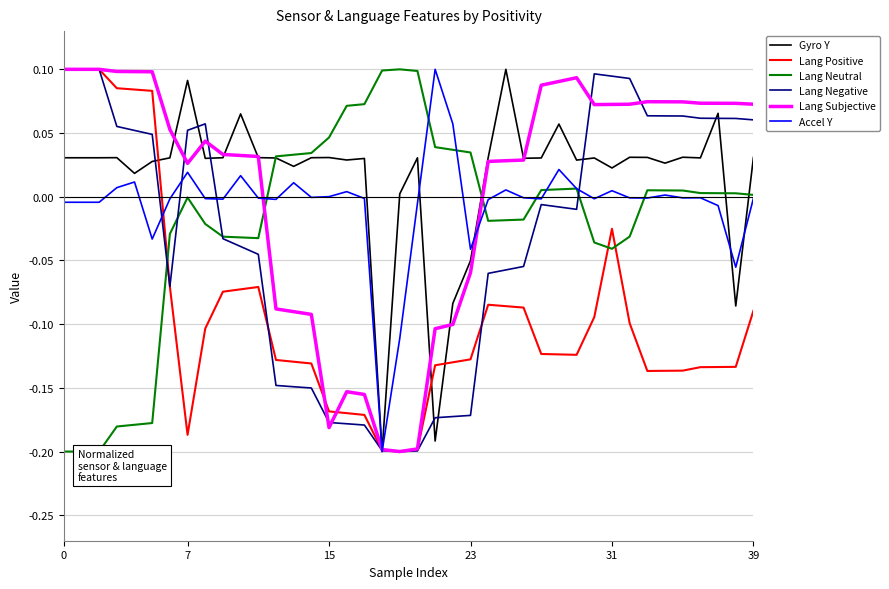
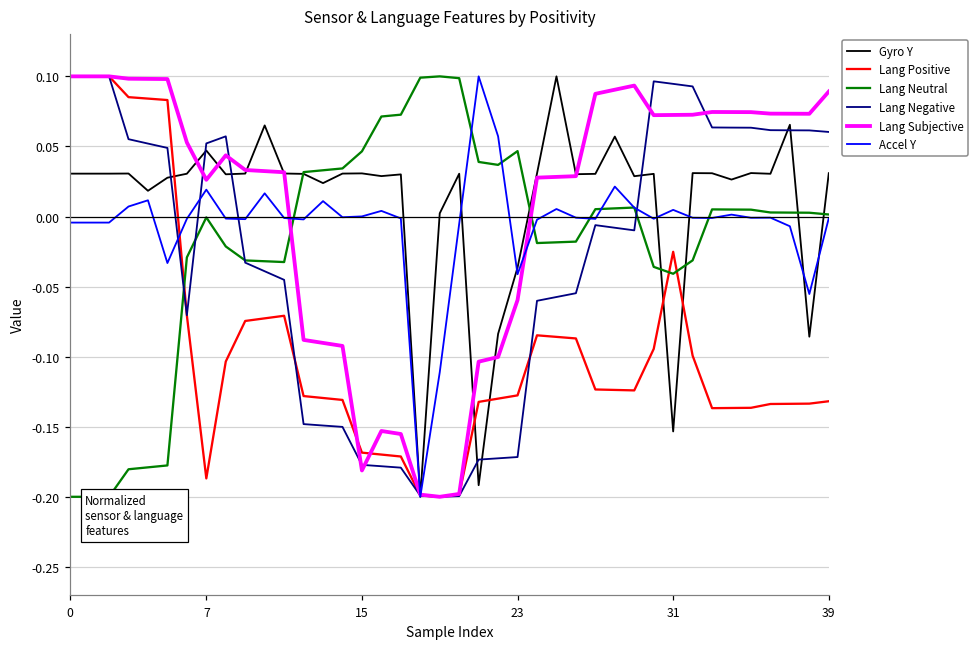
Gyro Y, 7: 0.091 -> 0.047
Gyro Y, 23: -0.050 -> -0.036
Lang Neutral, 23: 0.035 -> 0.047
Gyro Y, 31: 0.023 -> -0.153
Lang Positive, 39: -0.089 -> -0.132
Lang Subjective, 39: 0.073 -> 0.089
